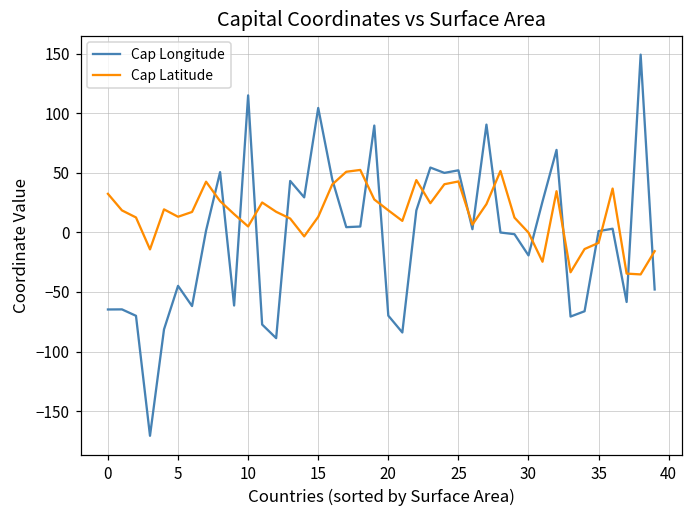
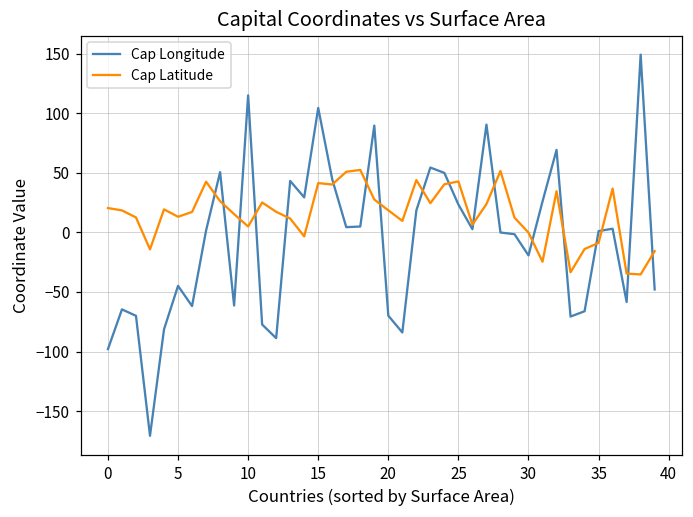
Cap Longitude, 0: -65 -> -98
Cap Latitude, 0: 32 -> 20
Cap Latitude, 15: 13 -> 41
Cap Longitude, 25: 52 -> 23
